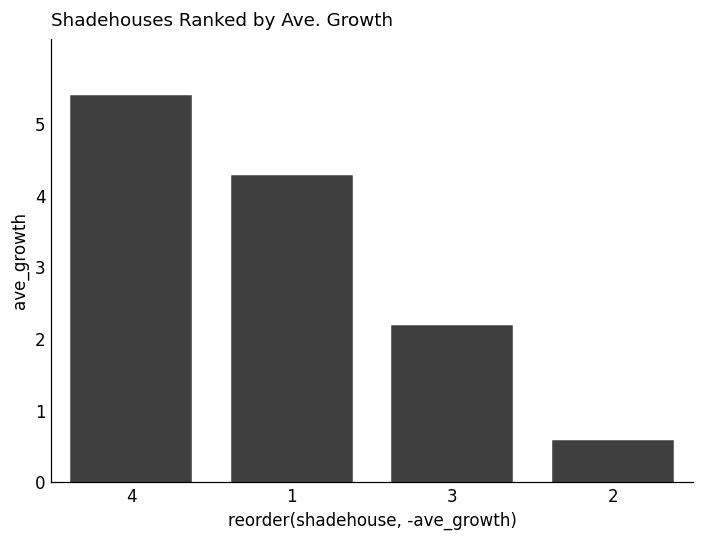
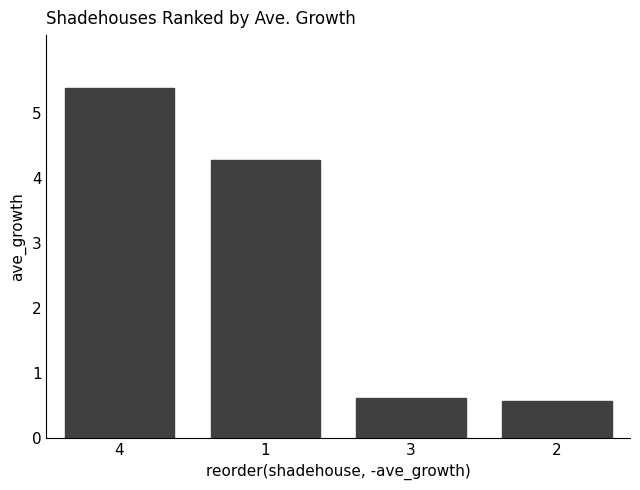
3: 2.2 -> 0.6
